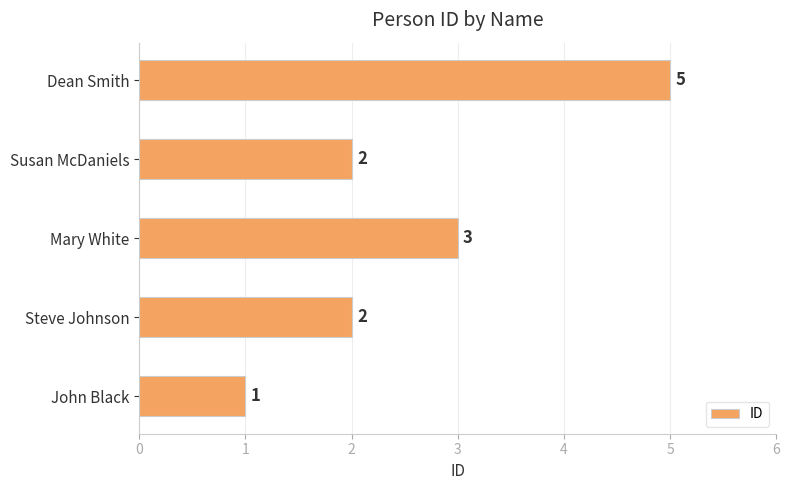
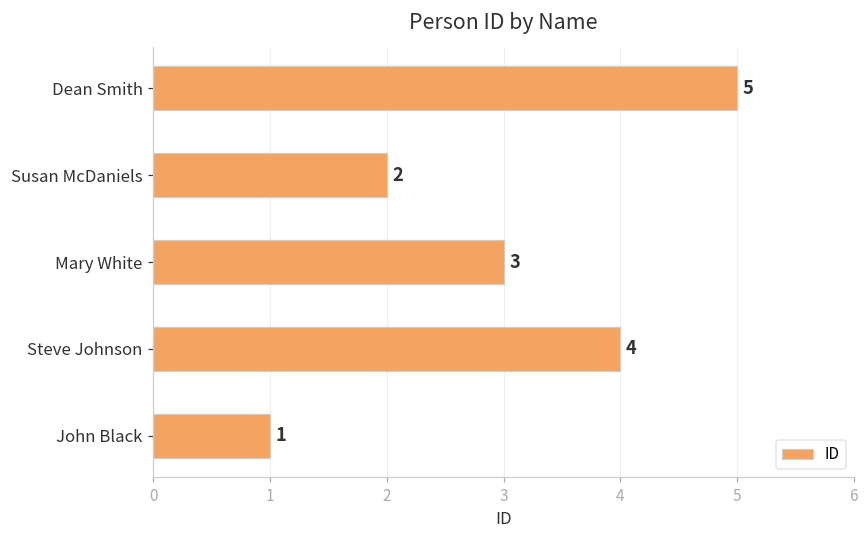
Steve Johnson: 2 -> 4
